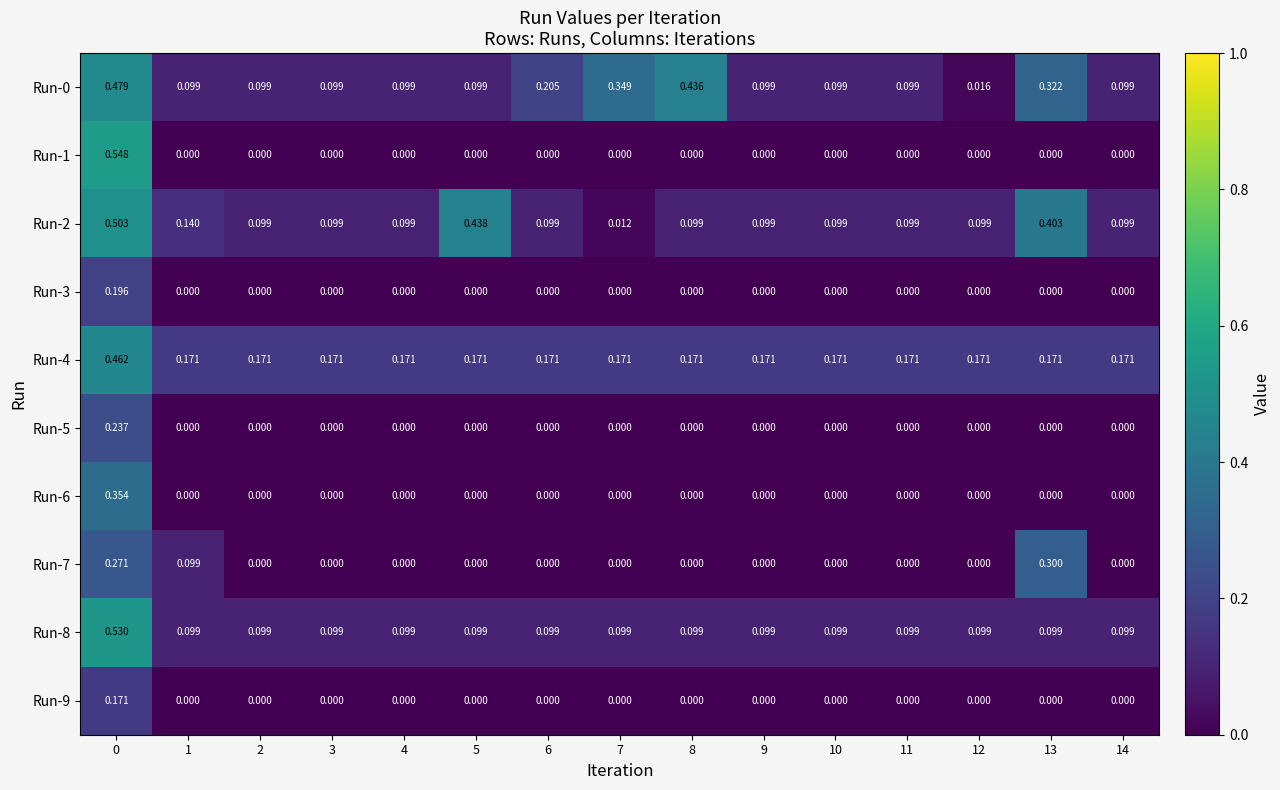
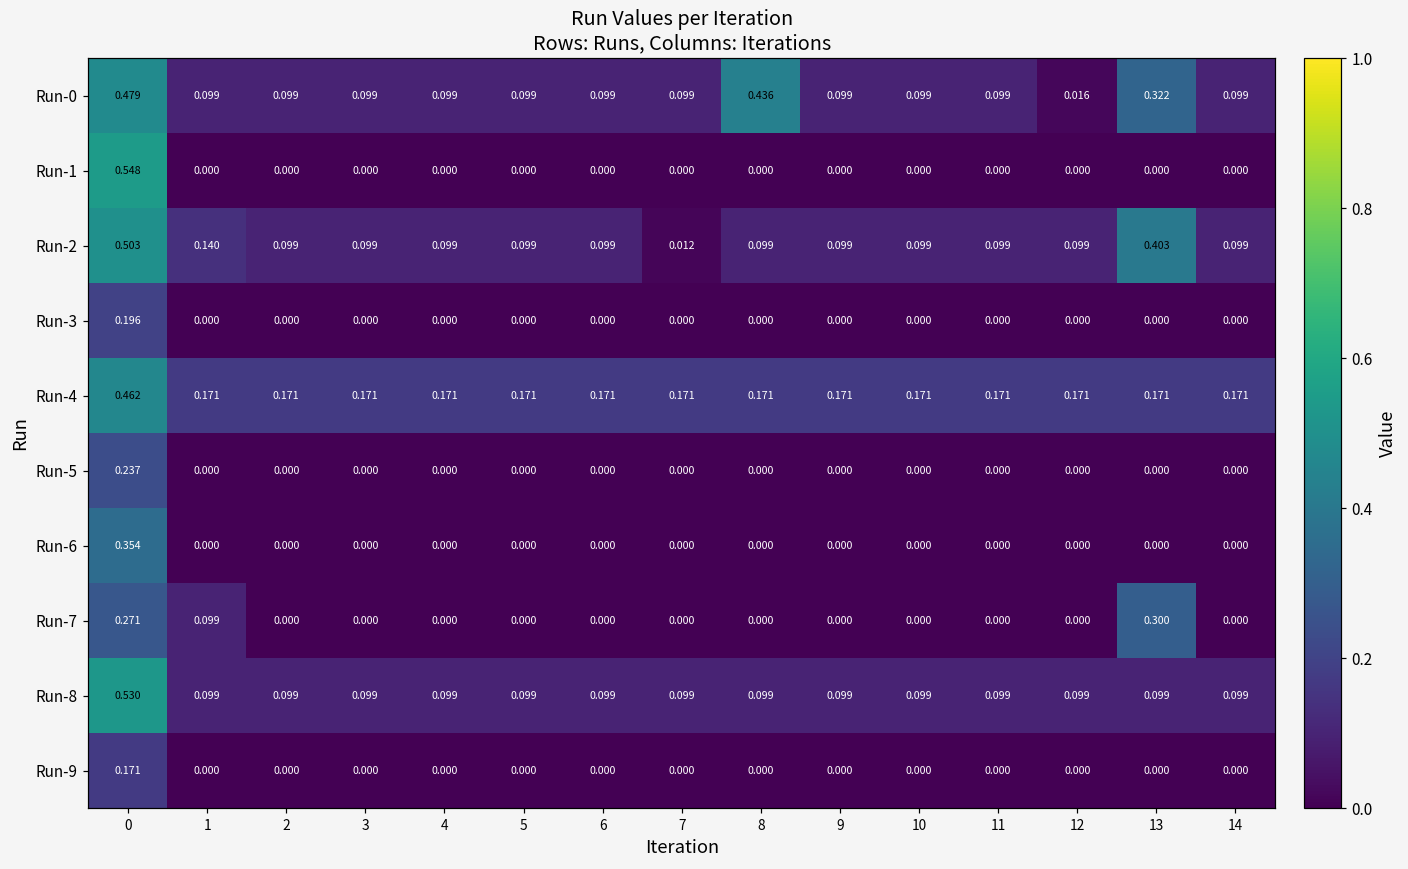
Run-0, 6: 0.205 -> 0.099
Run-0, 7: 0.349 -> 0.099
Run-2, 5: 0.438 -> 0.099
